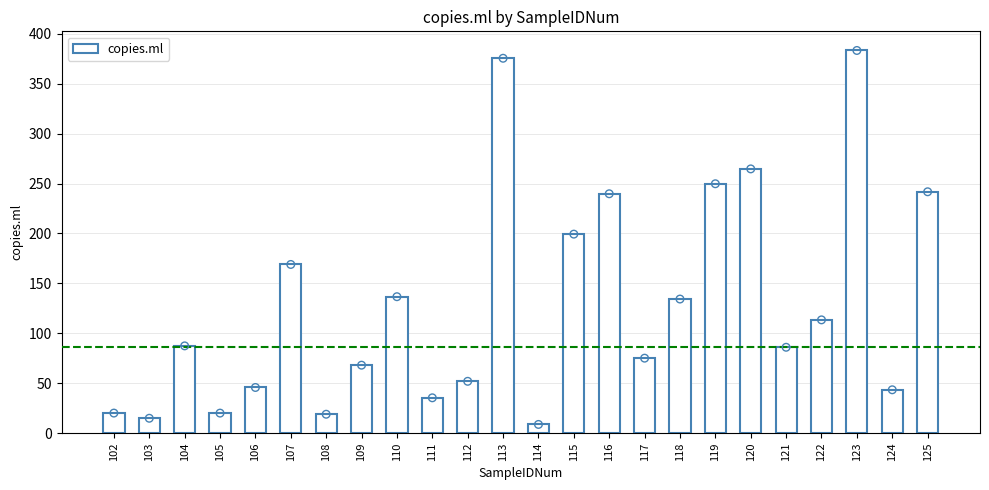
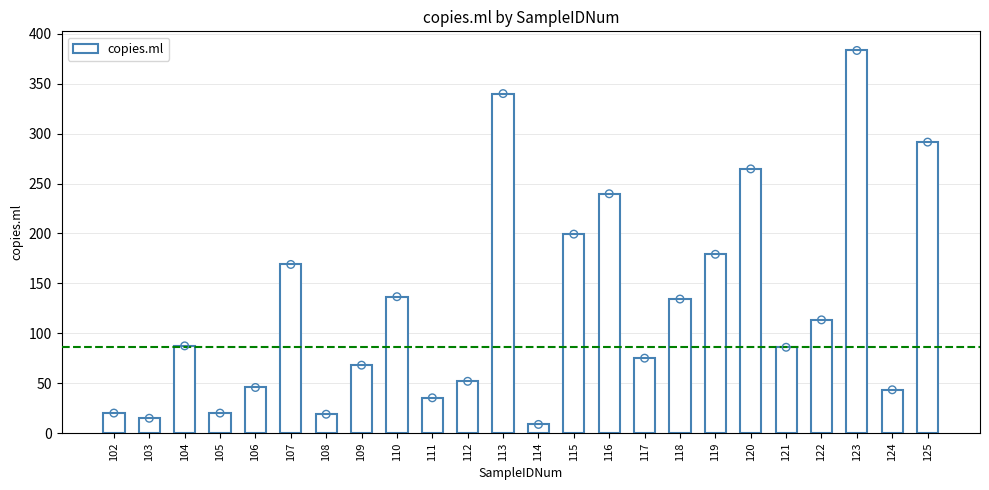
113: 380 -> 340
119: 250 -> 180
125: 240 -> 290
